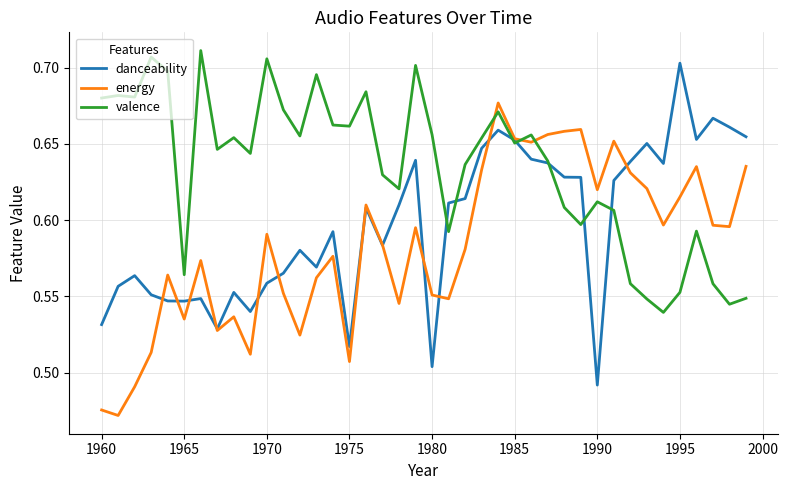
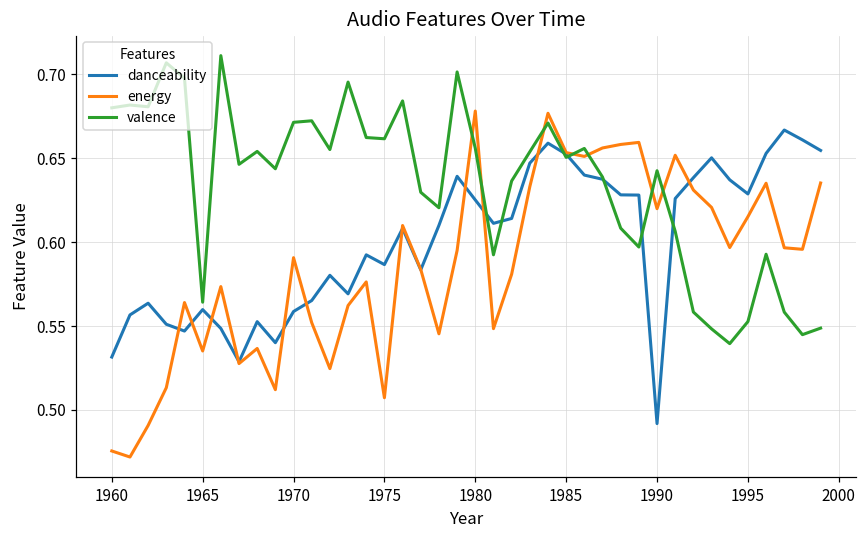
danceability, 1965: 0.547 -> 0.560
valence, 1970: 0.706 -> 0.671
danceability, 1975: 0.517 -> 0.587
danceability, 1980: 0.504 -> 0.625
energy, 1980: 0.551 -> 0.678
valence, 1990: 0.612 -> 0.643
danceability, 1995: 0.703 -> 0.629
